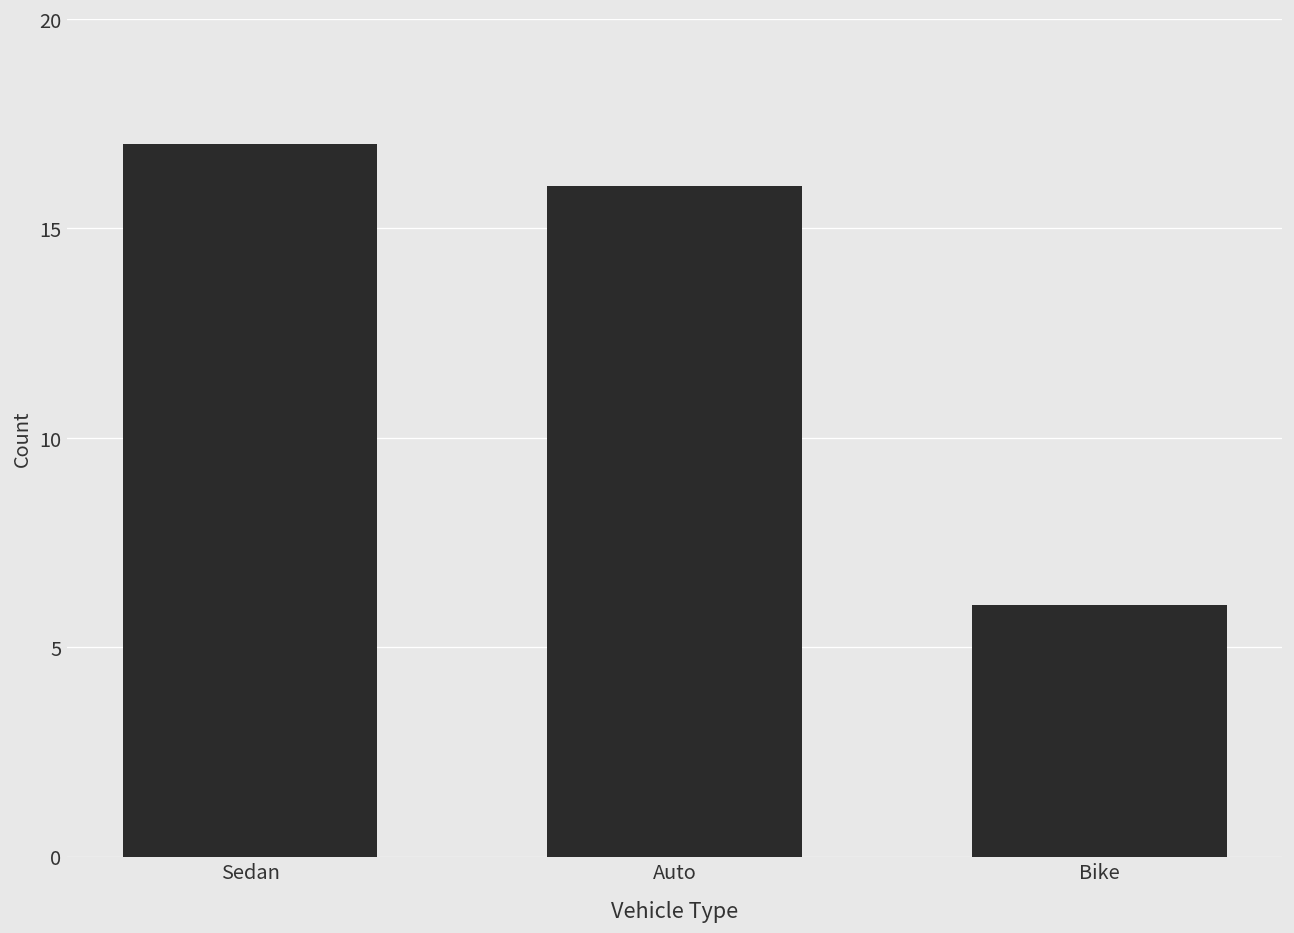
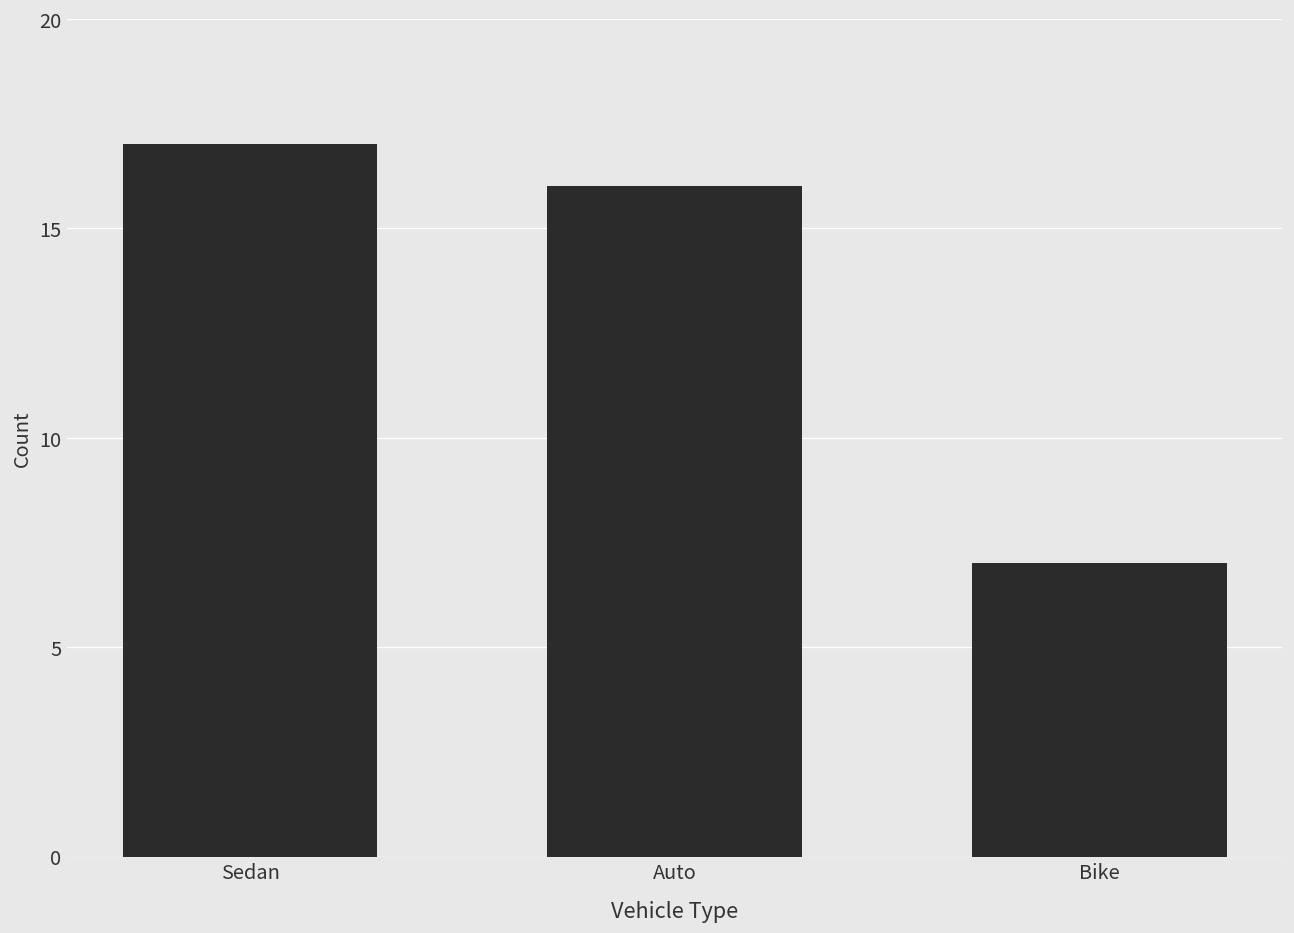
Bike: 6 -> 7
